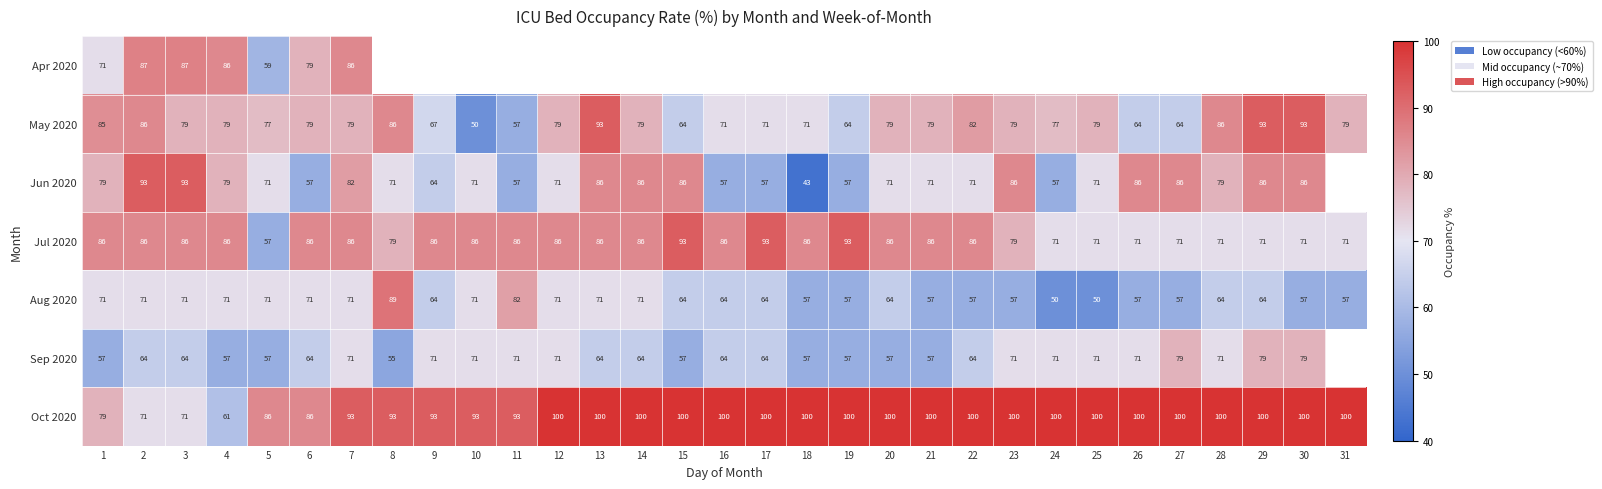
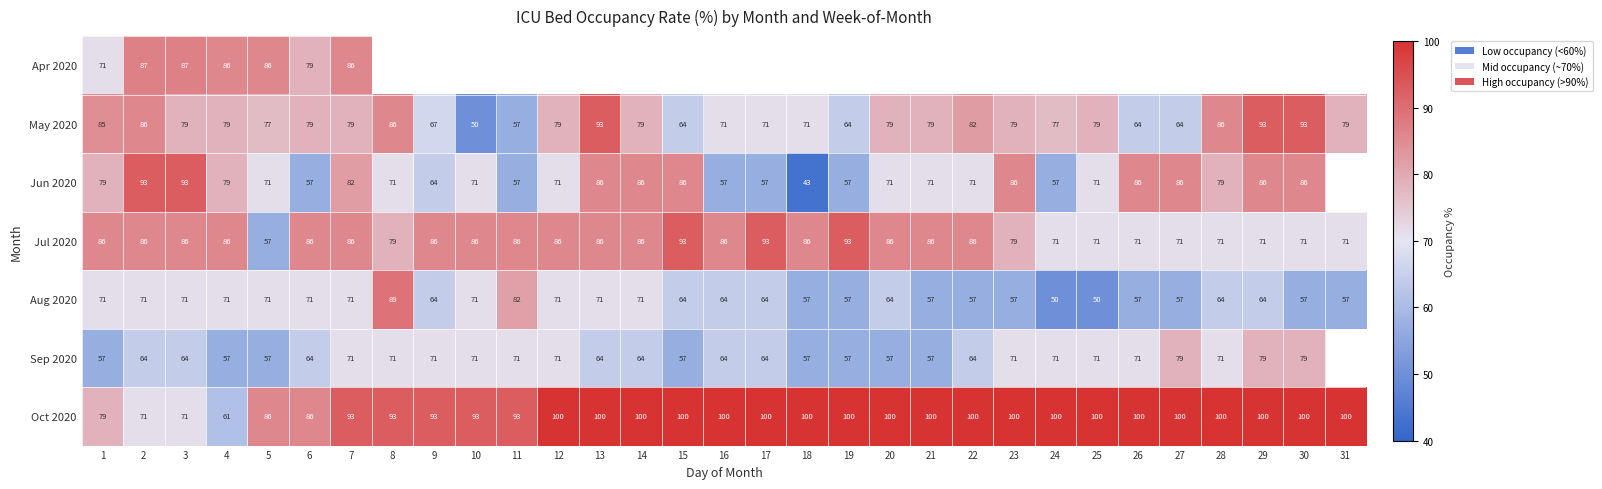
Apr 2020, 5: 59 -> 86
Sep 2020, 8: 55 -> 71
